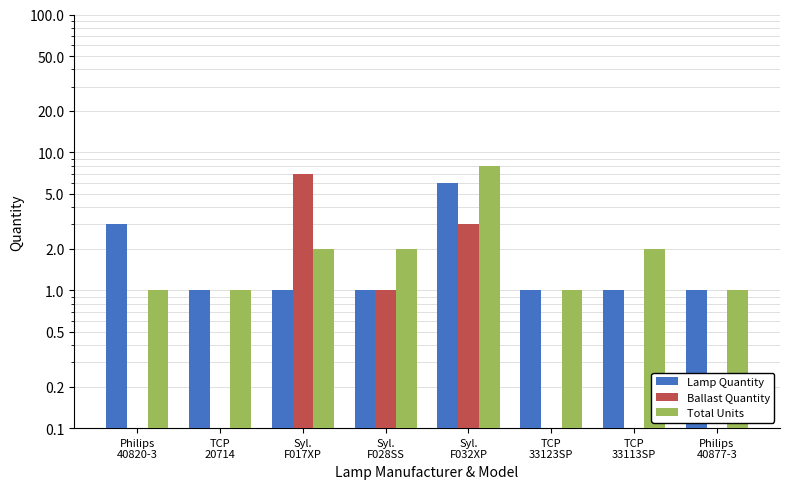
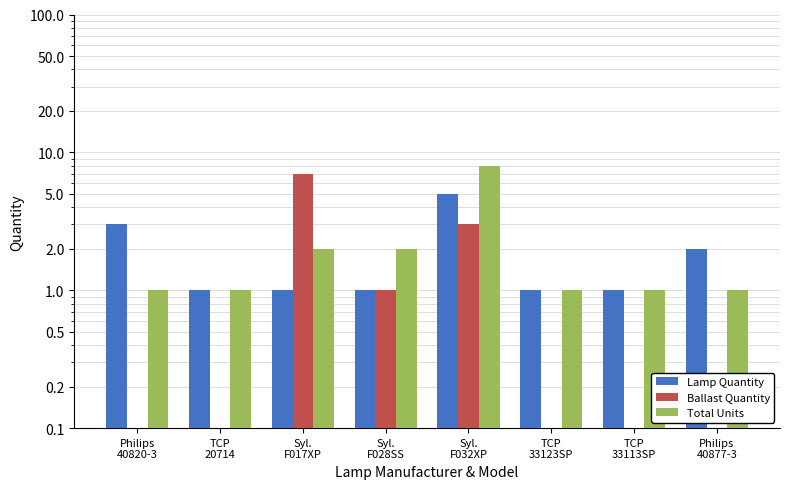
Lamp Quantity, Syl. F032XP: 6 -> 5
Total Units, TCP 33113SP: 2 -> 1
Lamp Quantity, Philips 40877-3: 1 -> 2
